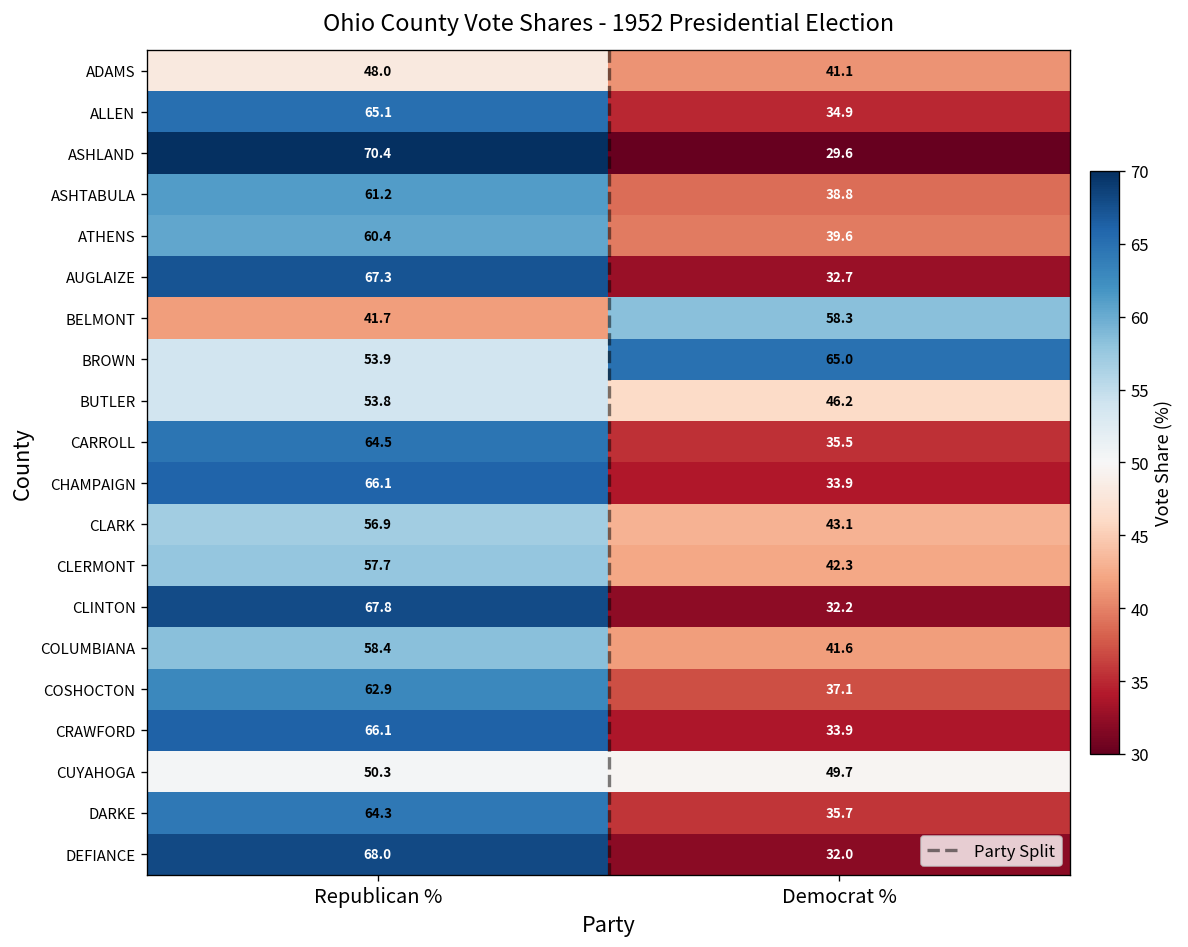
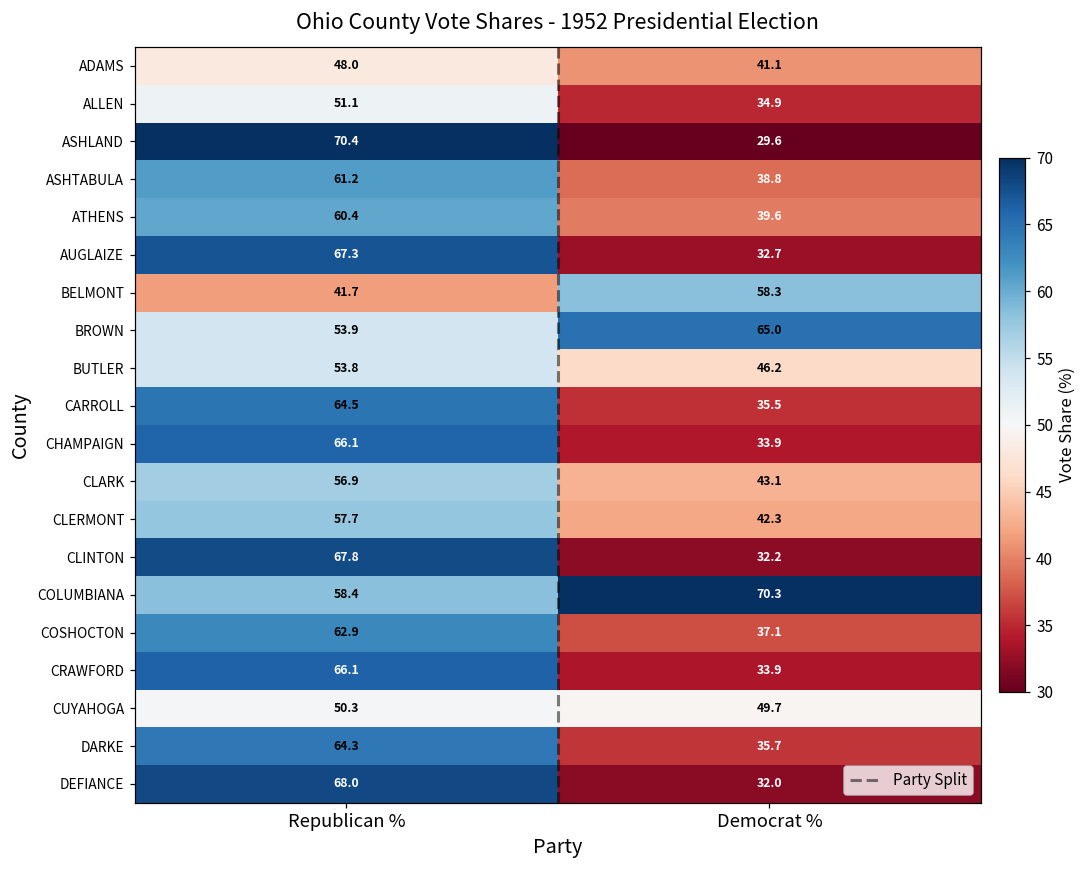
ALLEN, Republican %: 65.1 -> 51.1
COLUMBIANA, Democrat %: 41.6 -> 70.3
